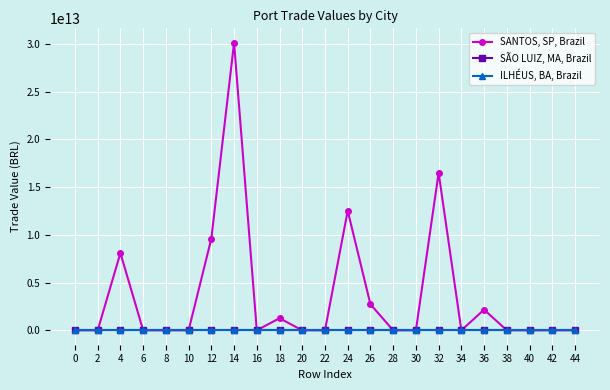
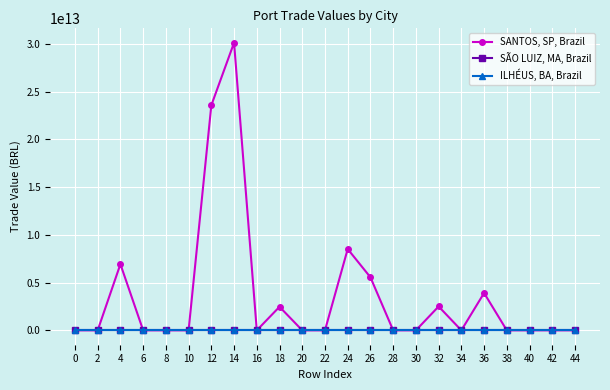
SANTOS, SP, Brazil, 4: 8000000000000 -> 7000000000000
SANTOS, SP, Brazil, 12: 10000000000000 -> 24000000000000
SANTOS, SP, Brazil, 18: 1000000000000 -> 2000000000000
SANTOS, SP, Brazil, 24: 13000000000000 -> 9000000000000
SANTOS, SP, Brazil, 26: 3000000000000 -> 6000000000000
SANTOS, SP, Brazil, 32: 16000000000000 -> 3000000000000
SANTOS, SP, Brazil, 36: 2000000000000 -> 4000000000000
